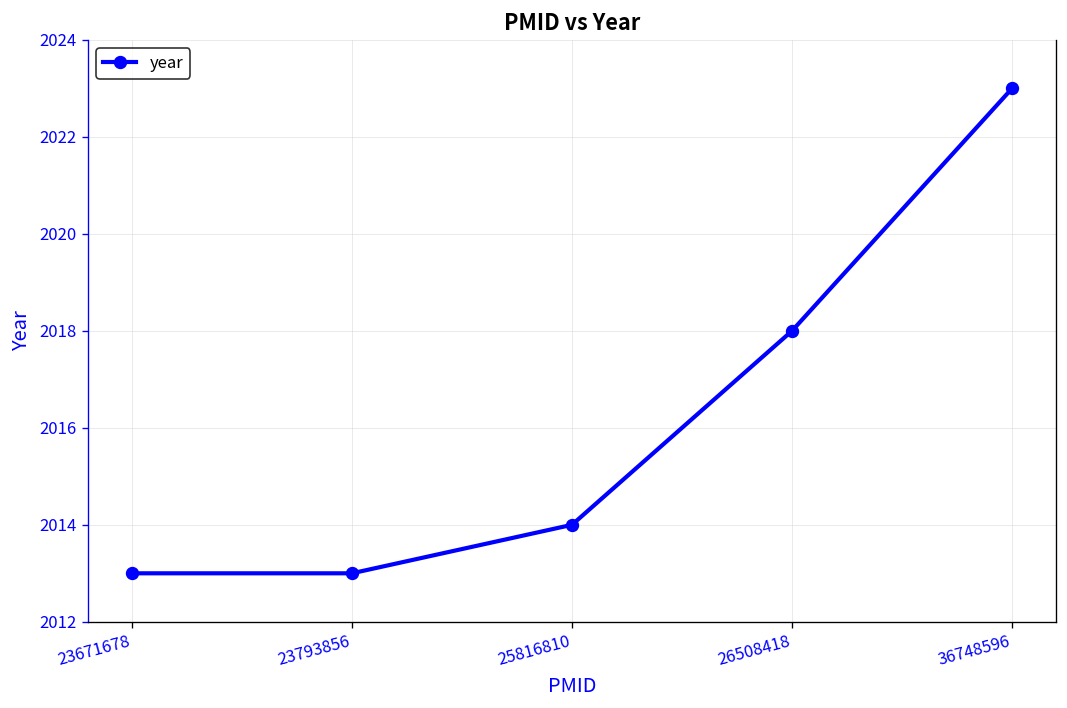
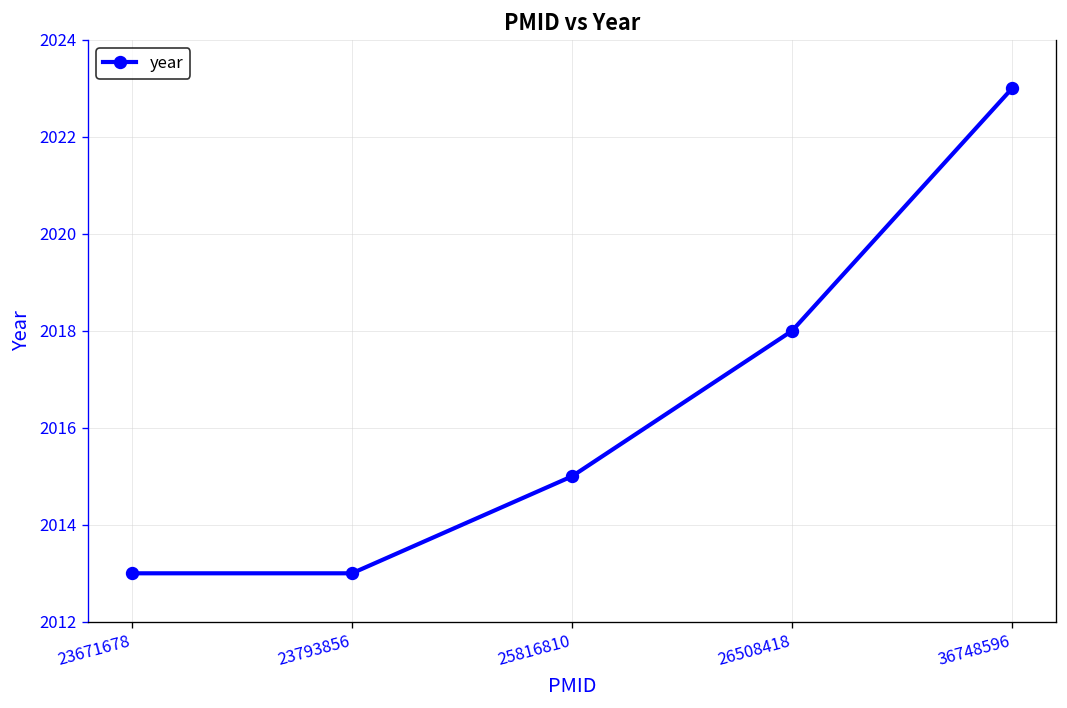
25816810: 2014 -> 2015
